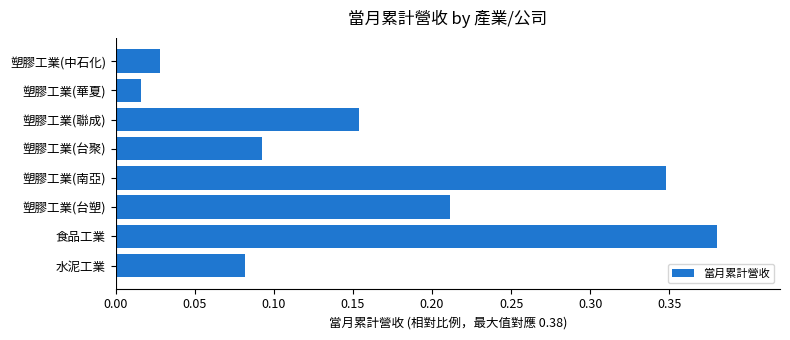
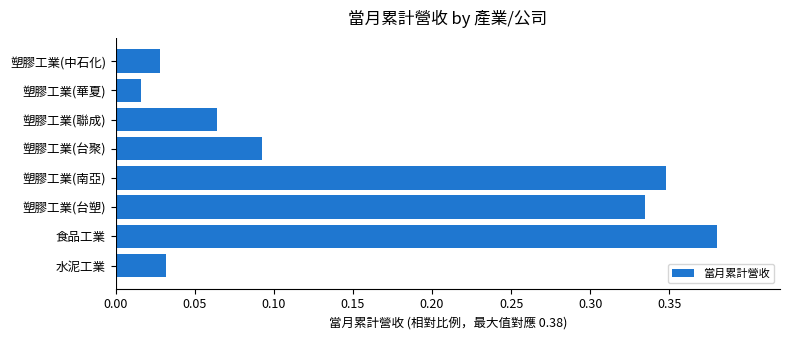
塑膠工業(聯成): 0.154 -> 0.064
塑膠工業(台塑): 0.212 -> 0.334
水泥工業: 0.082 -> 0.032
